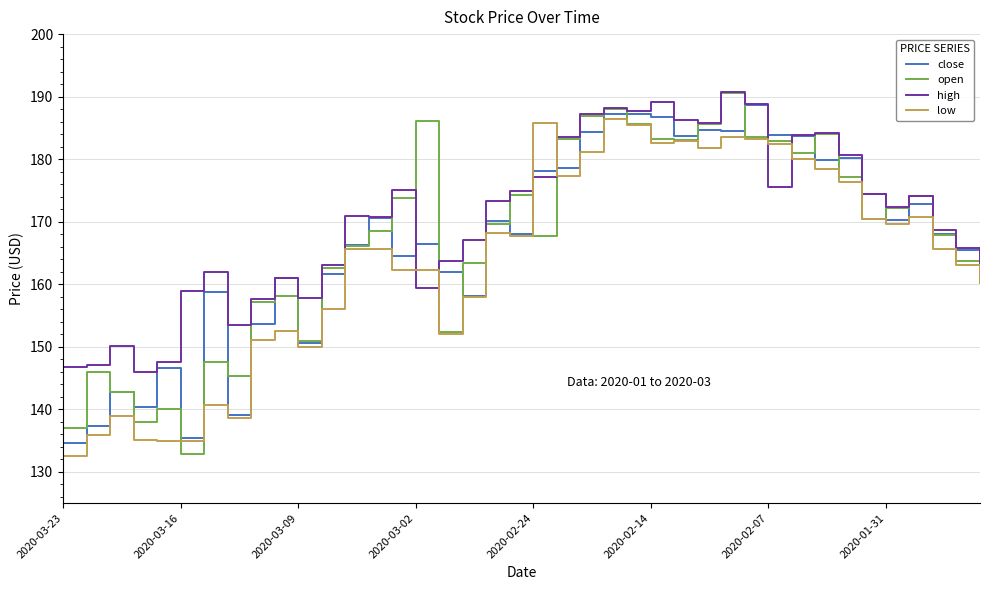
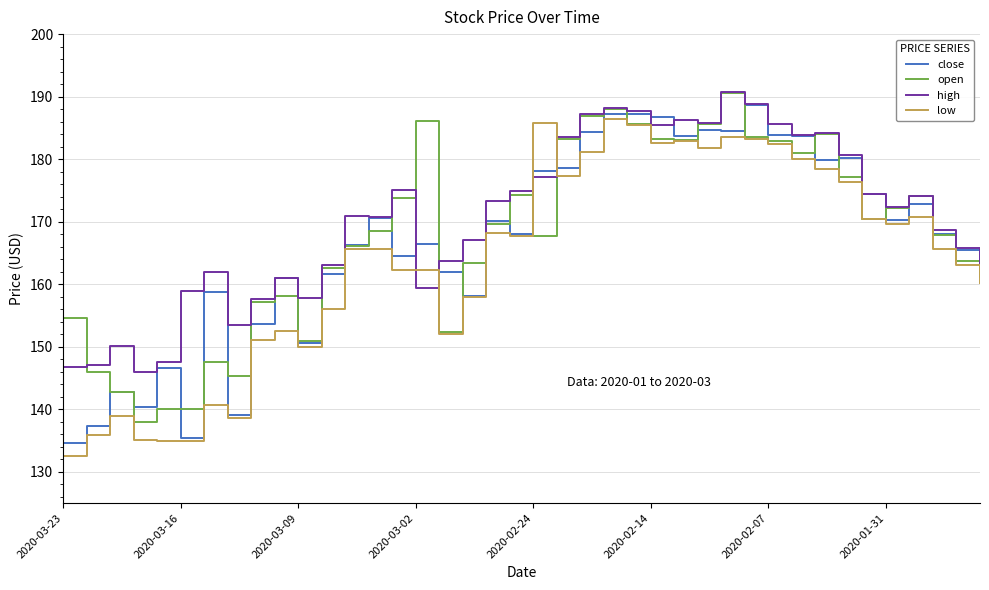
open, 2020-03-23: 137 -> 155
open, 2020-03-16: 133 -> 140
high, 2020-02-14: 189 -> 185
high, 2020-02-07: 176 -> 186
